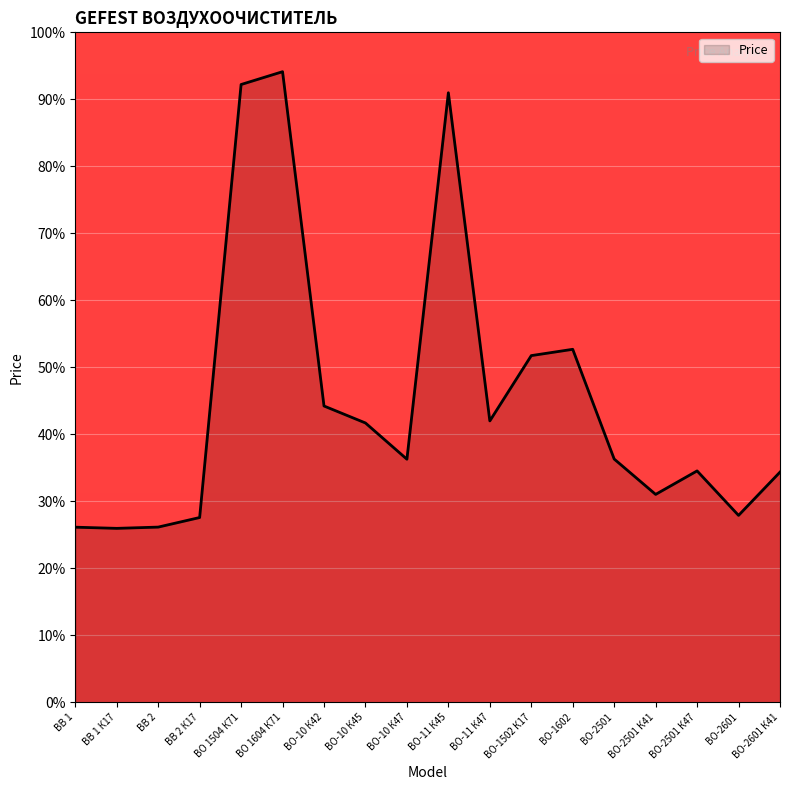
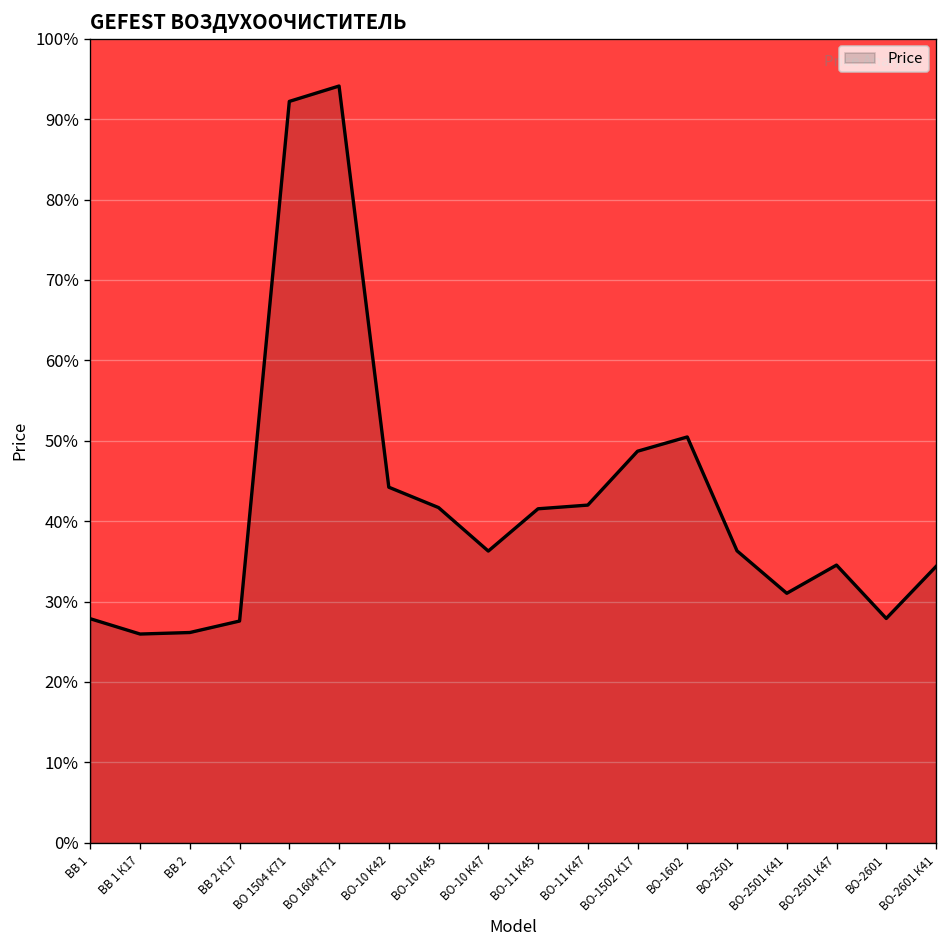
ВВ 1: 26% -> 28%
ВО-11 К45: 91% -> 42%
ВО-1502 К17: 52% -> 49%
ВО-1602: 53% -> 50%
